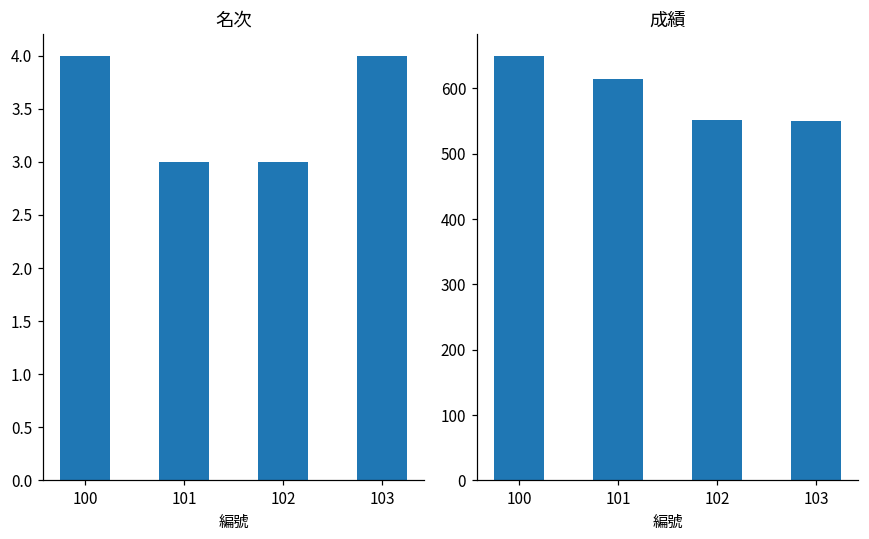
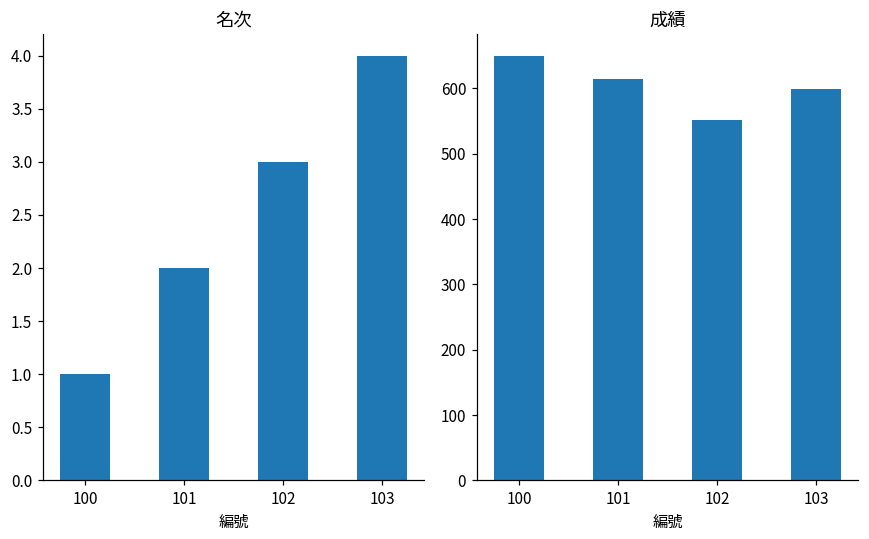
名次, 100: 4 -> 1
名次, 101: 3 -> 2
成績, 103: 550 -> 600
